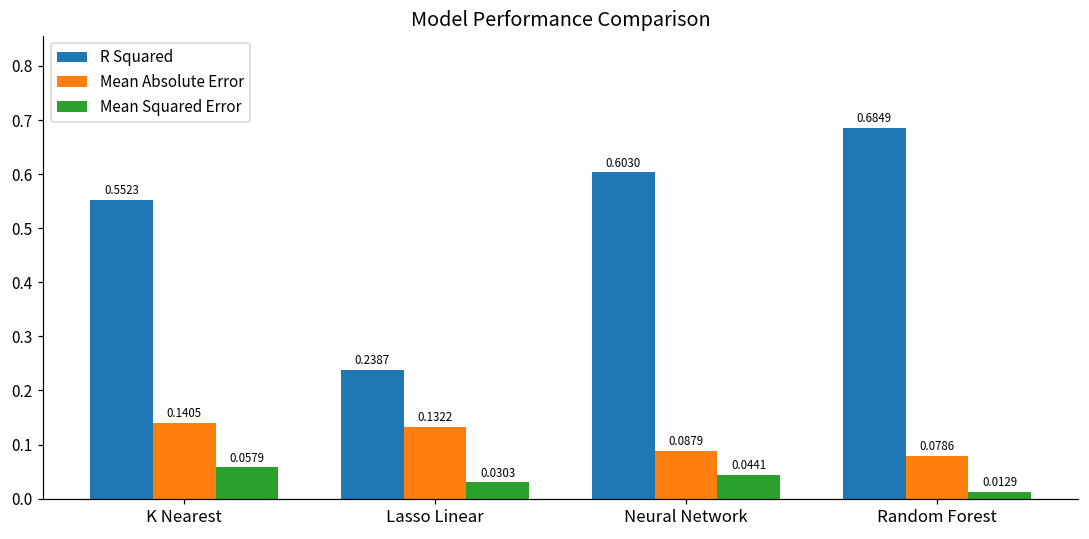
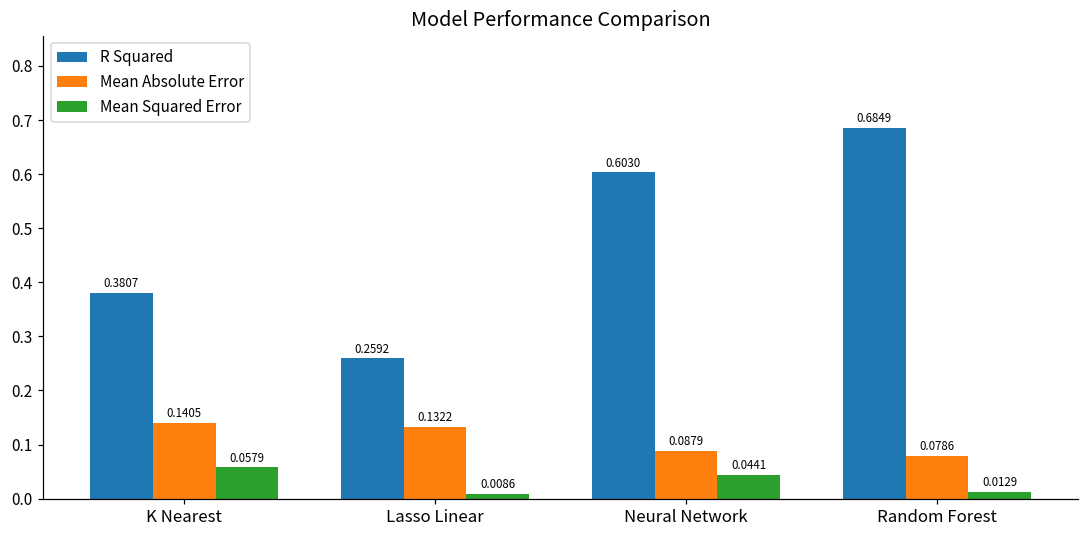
R Squared, K Nearest: 0.5523 -> 0.3807
R Squared, Lasso Linear: 0.2387 -> 0.2592
Mean Squared Error, Lasso Linear: 0.0303 -> 0.0086
